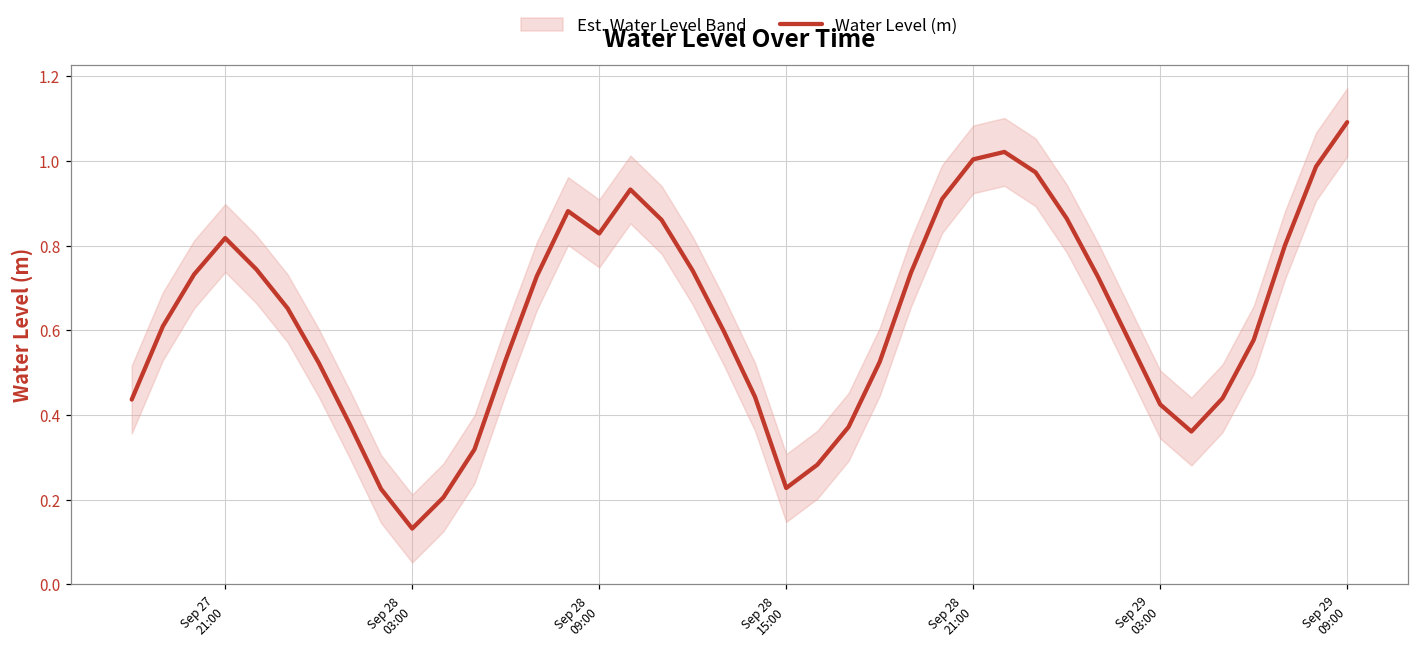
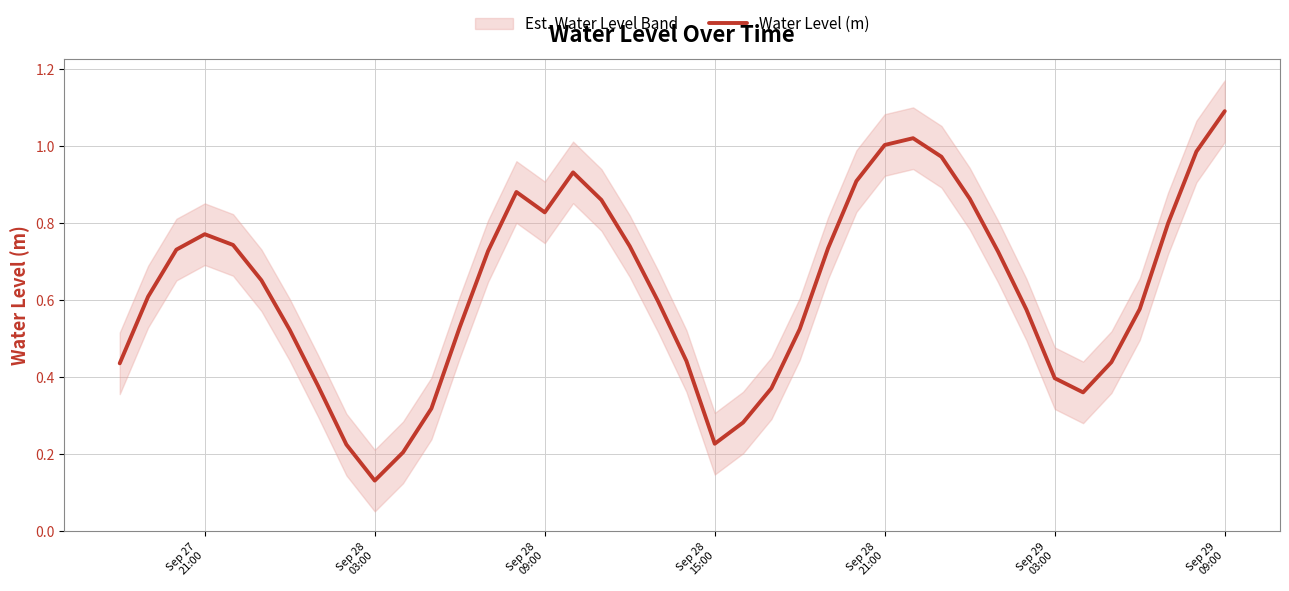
Water Level (m), Sep 27 21:00: 0.82 -> 0.77
Water Level (m), Sep 29 03:00: 0.43 -> 0.40
